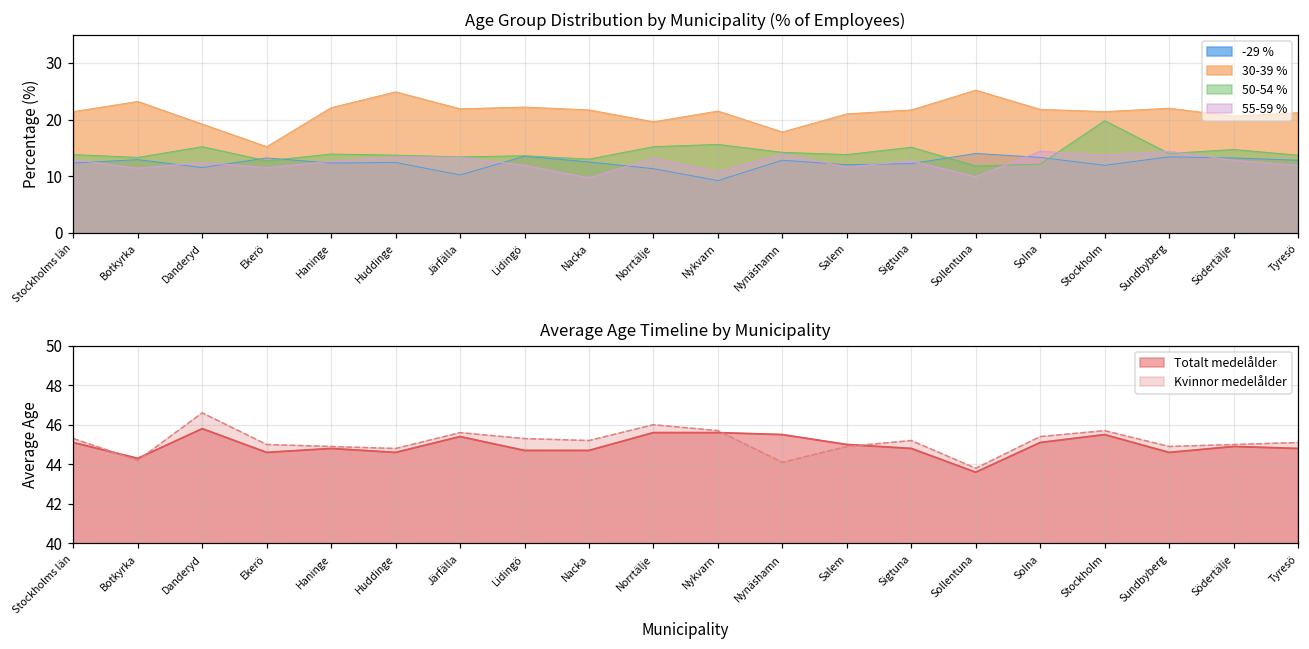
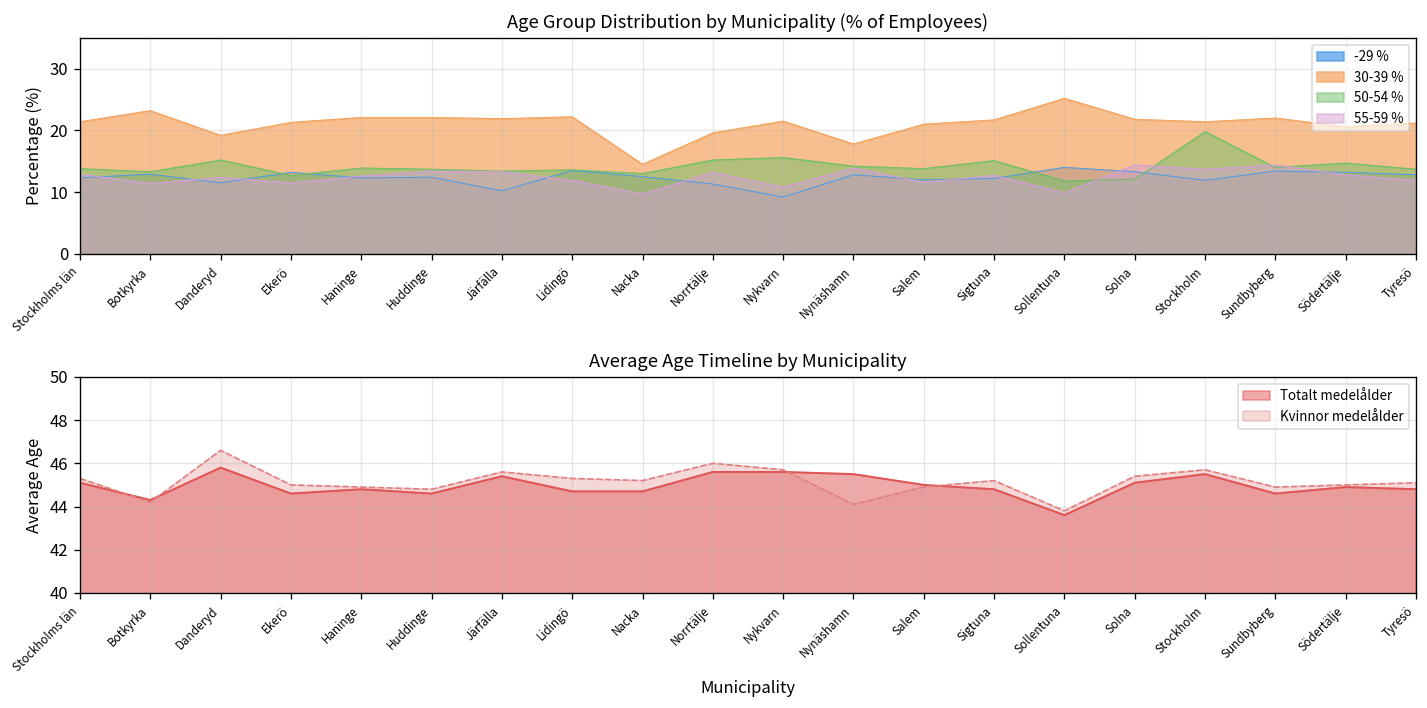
Age Group Distribution by Municipality (% of Employees), 30-39 %, Ekerö: 15 -> 21
Age Group Distribution by Municipality (% of Employees), 30-39 %, Huddinge: 25 -> 22
Age Group Distribution by Municipality (% of Employees), 30-39 %, Nacka: 22 -> 15
